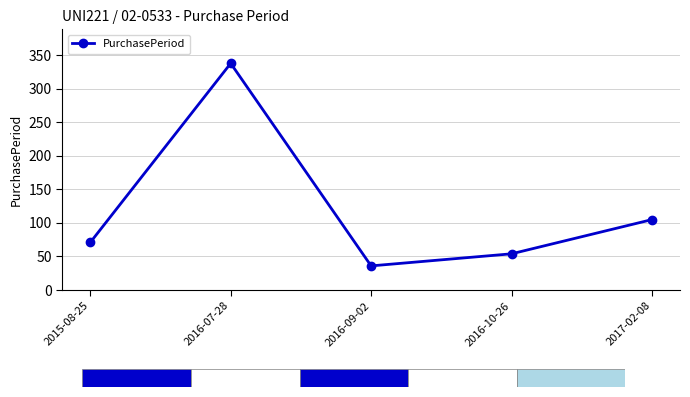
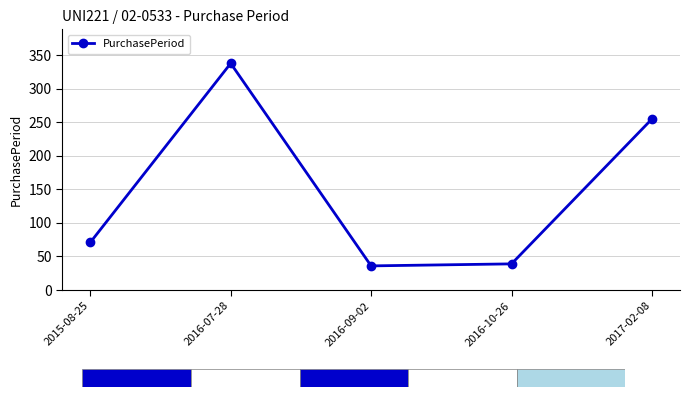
UNI221 / 02-0533 - Purchase Period, 2016-10-26: 50 -> 40
UNI221 / 02-0533 - Purchase Period, 2017-02-08: 110 -> 260
